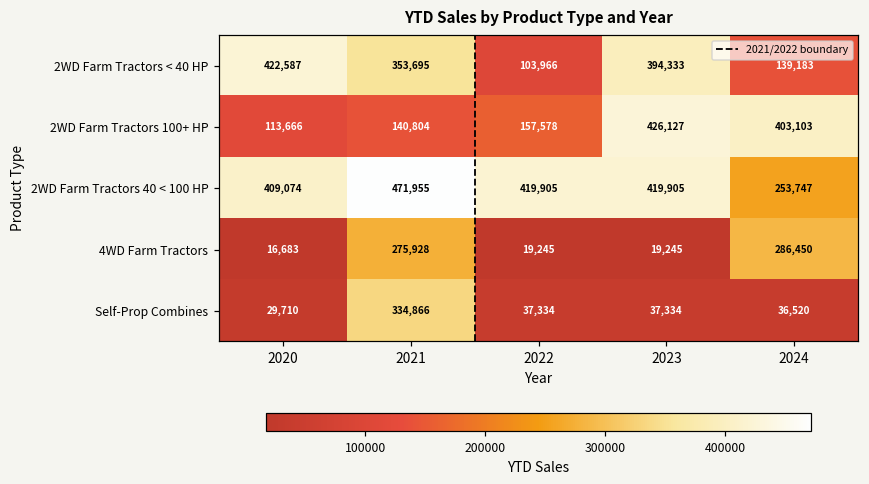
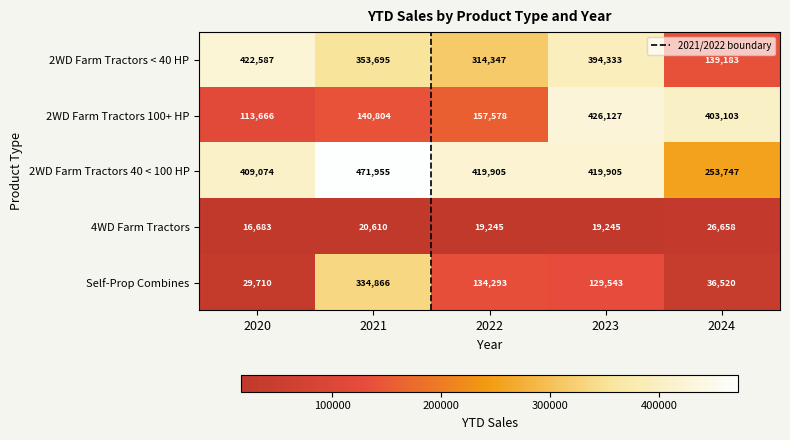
2WD Farm Tractors < 40 HP, 2022: 103,966 -> 314,347
4WD Farm Tractors, 2021: 275,928 -> 20,610
4WD Farm Tractors, 2024: 286,450 -> 26,658
Self-Prop Combines, 2022: 37,334 -> 134,293
Self-Prop Combines, 2023: 37,334 -> 129,543
